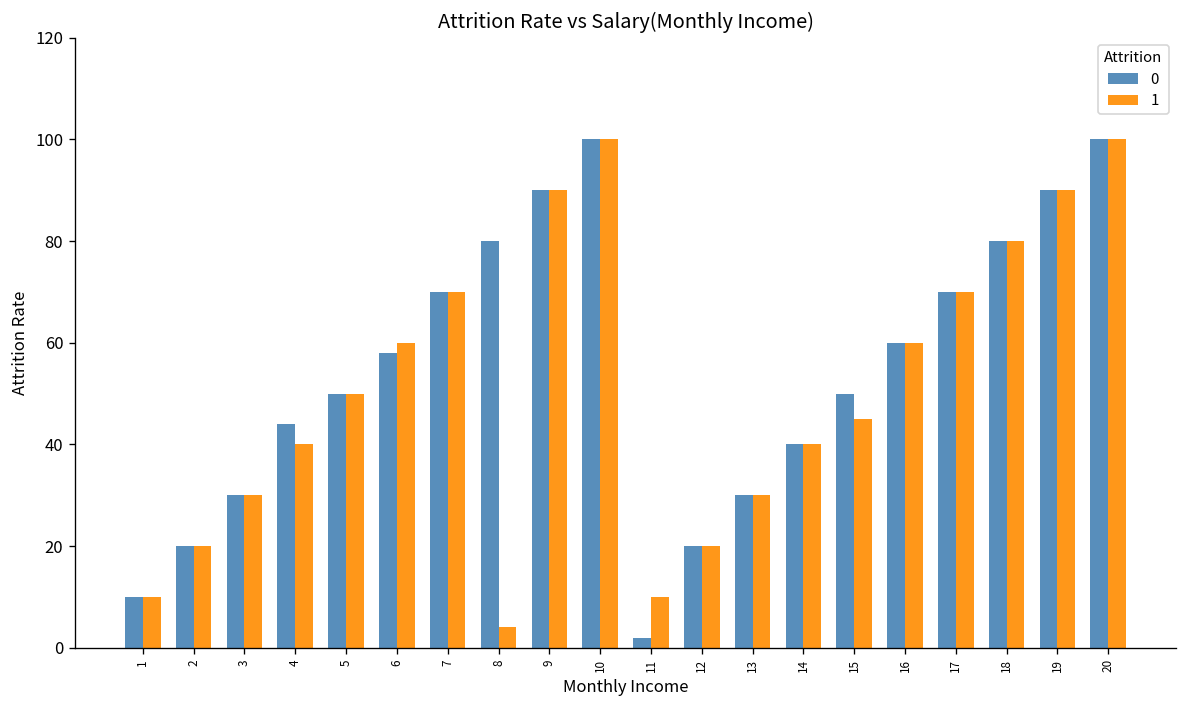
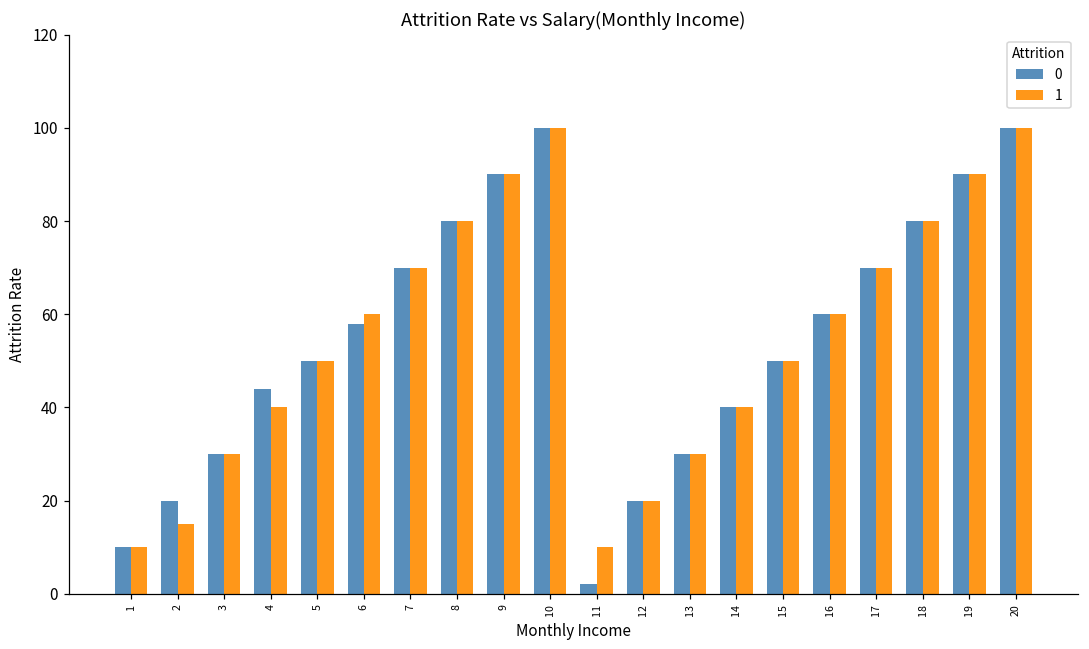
1, 2: 20 -> 15
1, 8: 4 -> 80
1, 15: 45 -> 50
